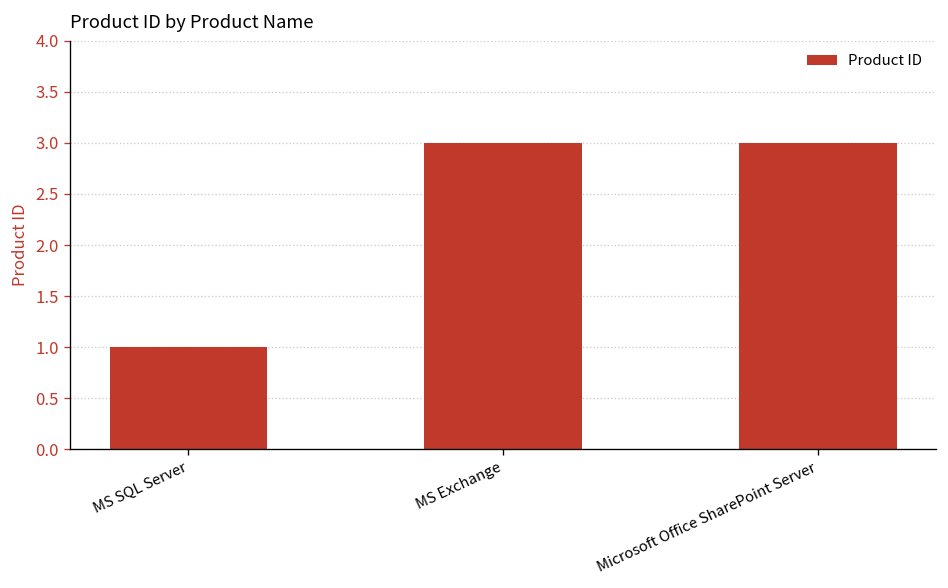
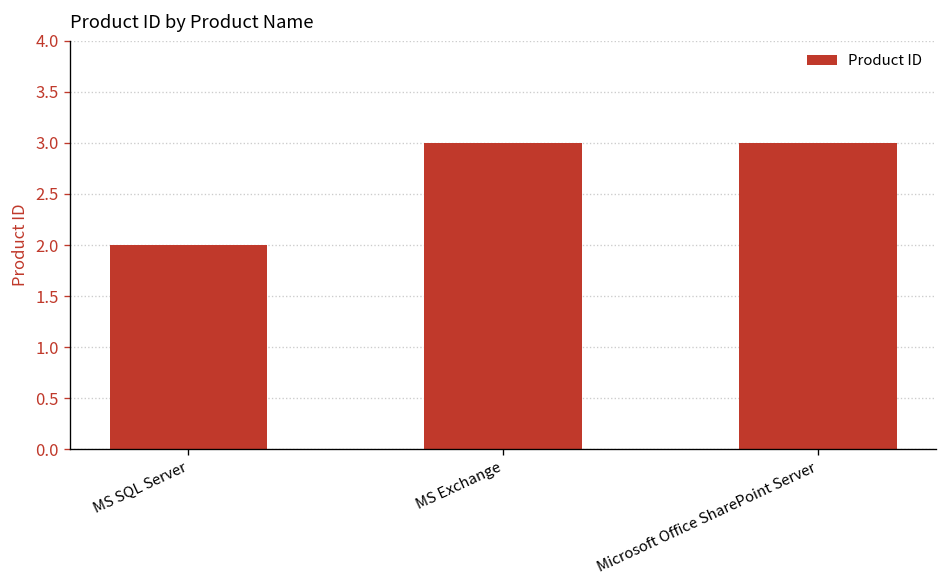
MS SQL Server: 1 -> 2
